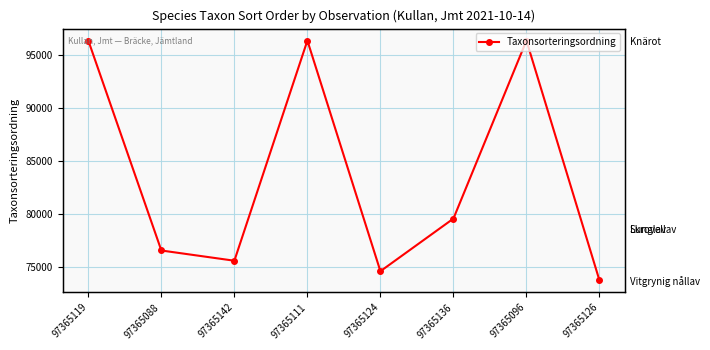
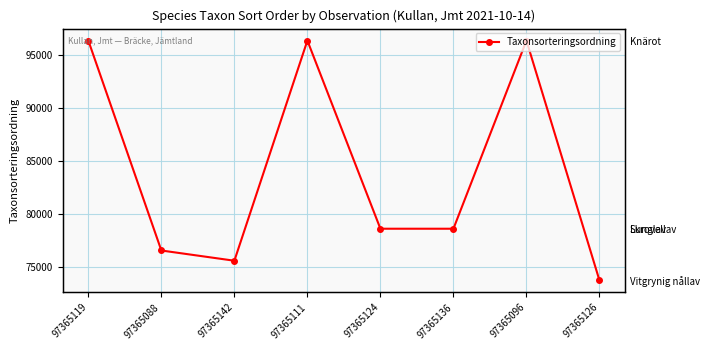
97365124: 74600 -> 78600
97365136: 79500 -> 78600
